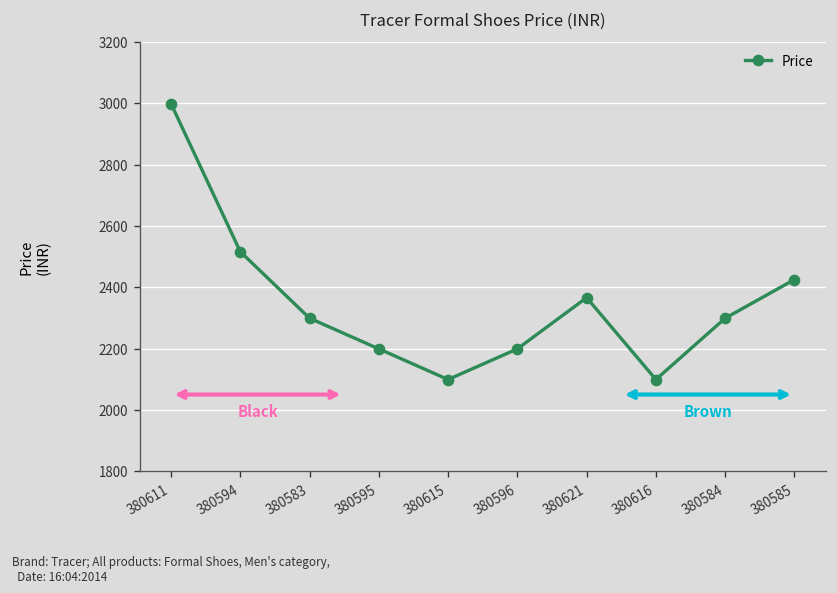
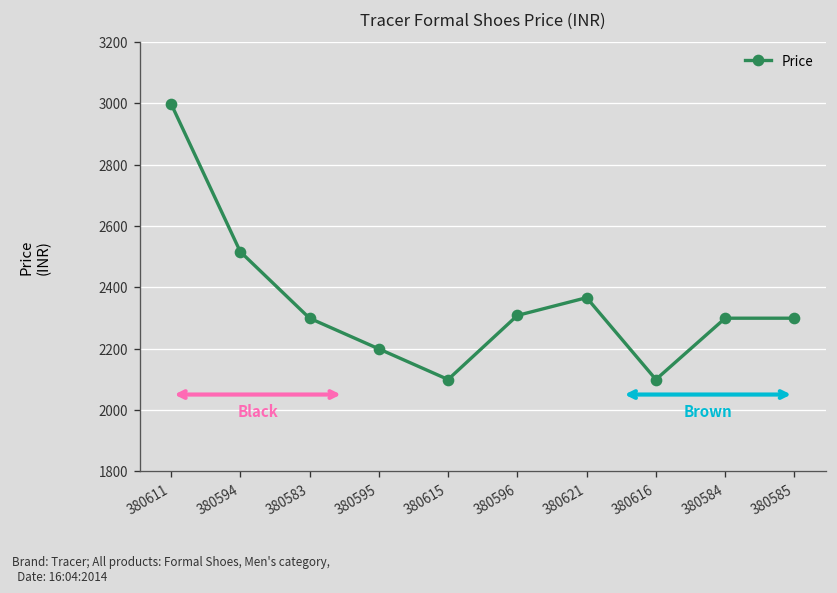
380596: 2200 -> 2310
380585: 2430 -> 2300
